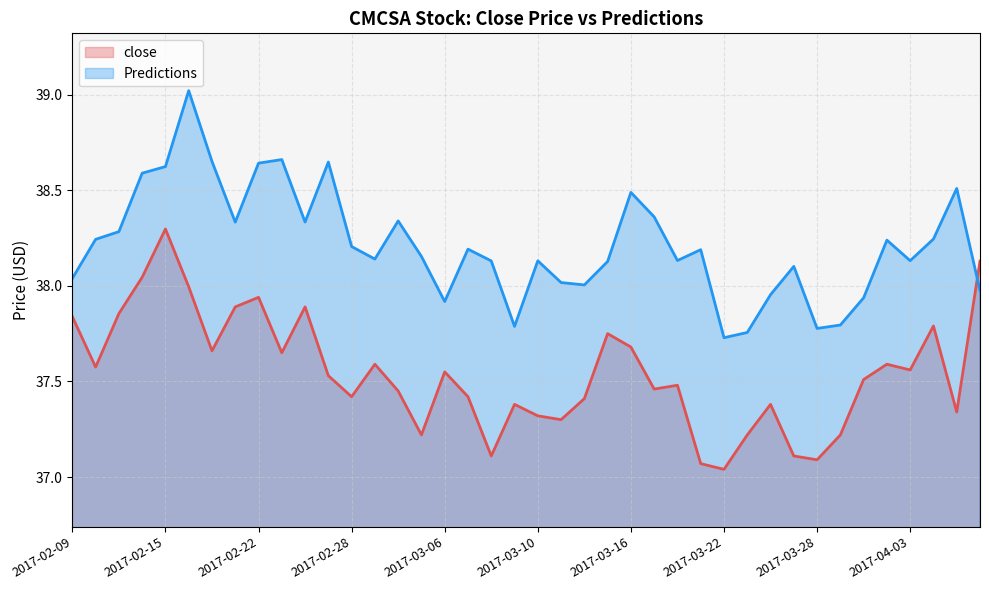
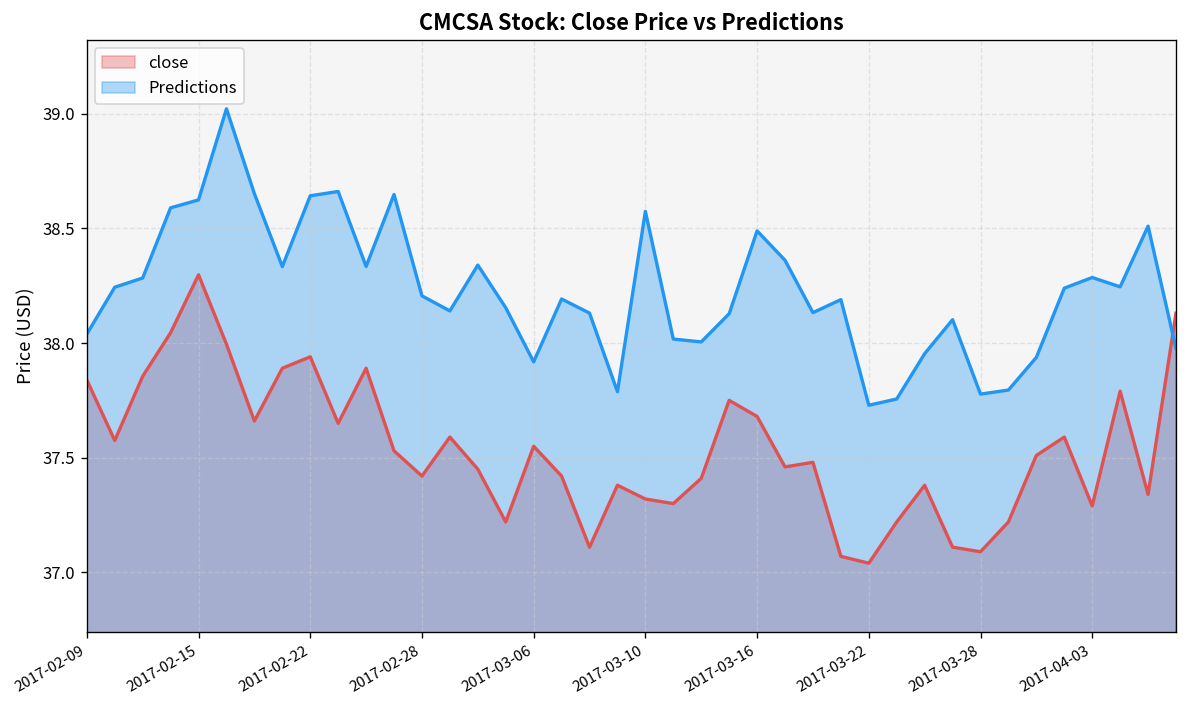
Predictions, 2017-03-10: 38.13 -> 38.57
close, 2017-04-03: 37.56 -> 37.29
Predictions, 2017-04-03: 38.13 -> 38.29
